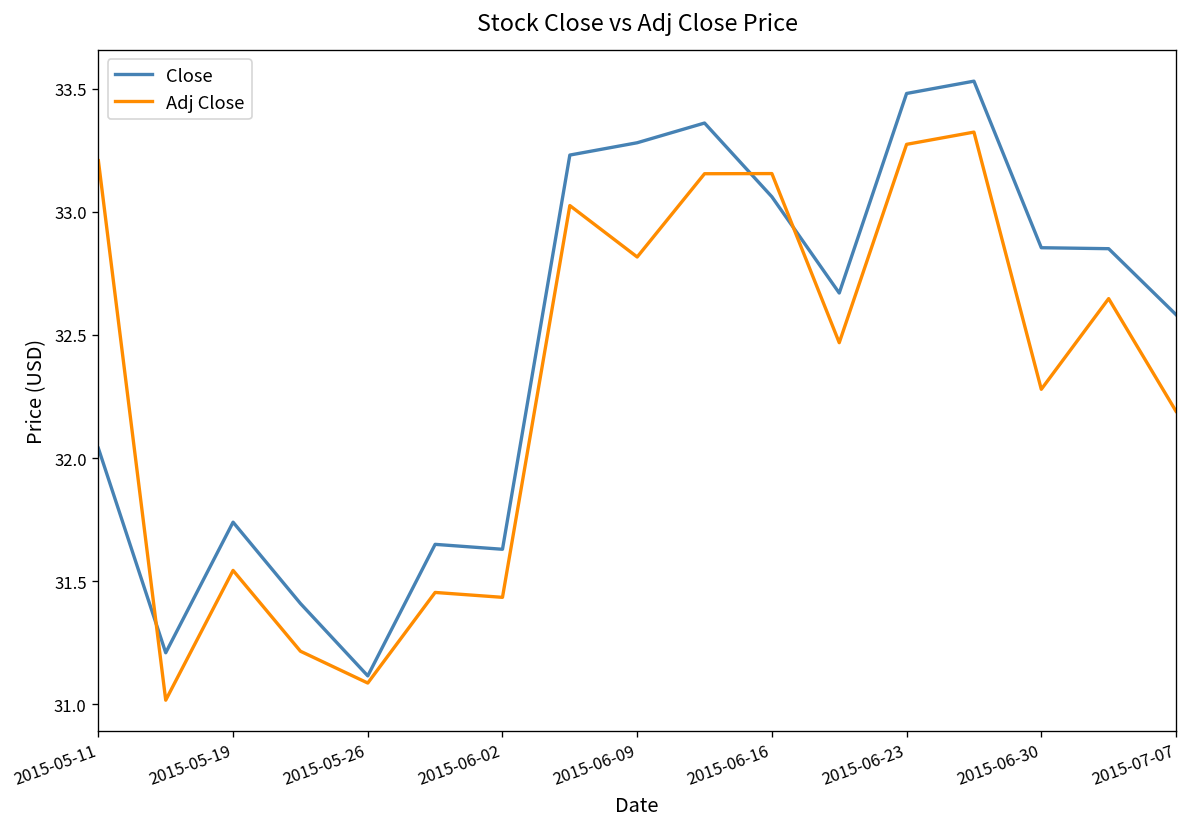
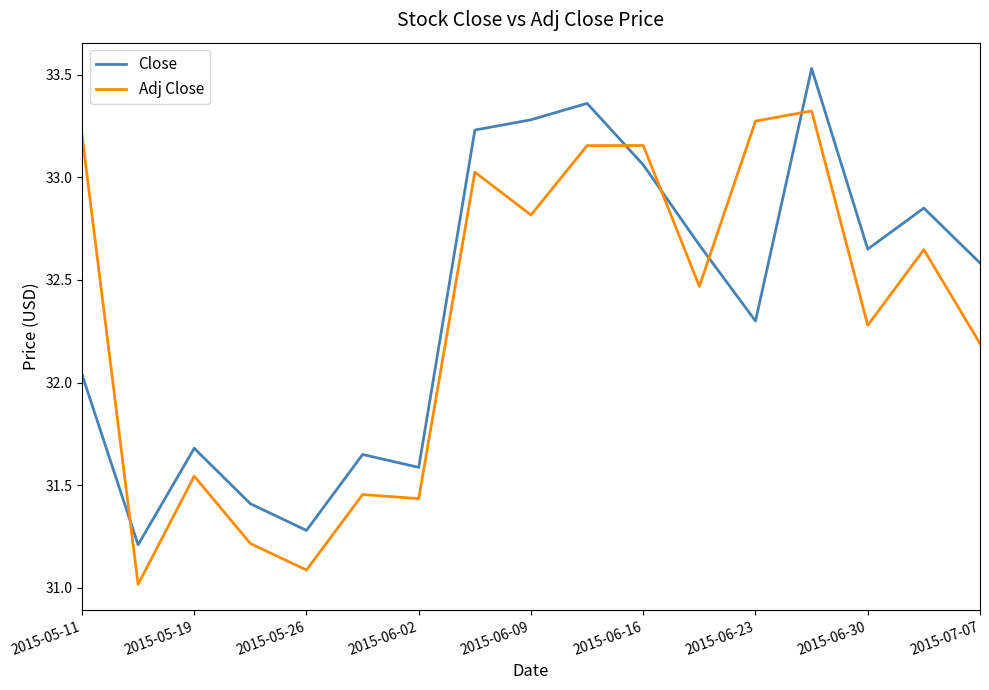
Close, 2015-05-19: 31.74 -> 31.68
Close, 2015-05-26: 31.12 -> 31.28
Close, 2015-06-02: 31.63 -> 31.59
Close, 2015-06-23: 33.48 -> 32.30
Close, 2015-06-30: 32.85 -> 32.65
